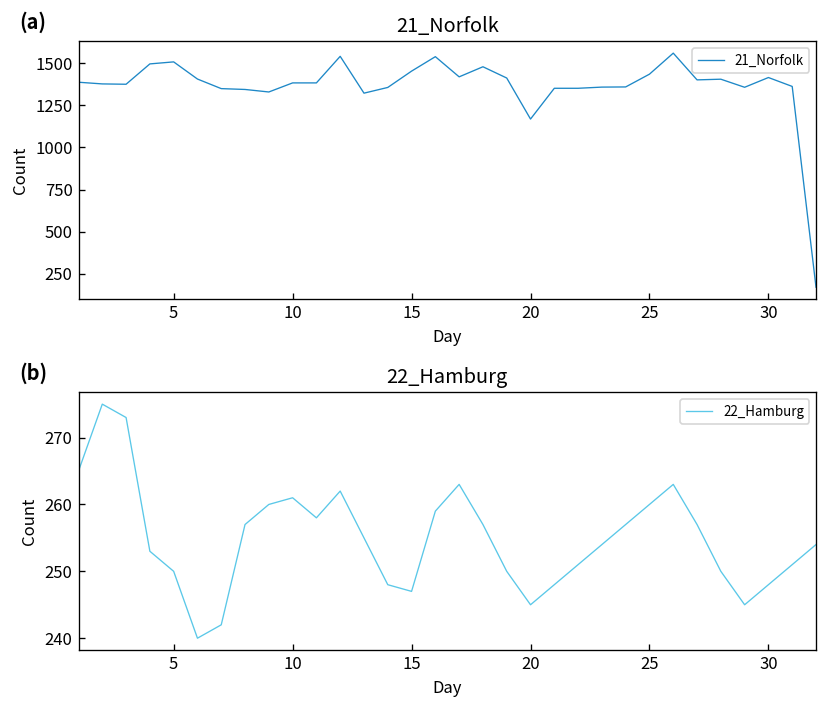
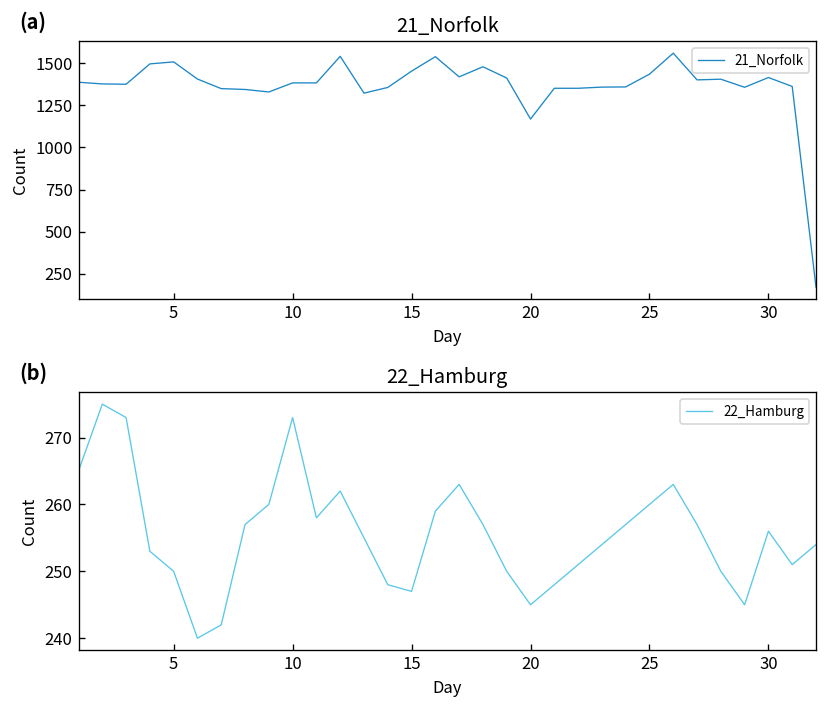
22_Hamburg, 10: 261 -> 273
22_Hamburg, 30: 248 -> 256
